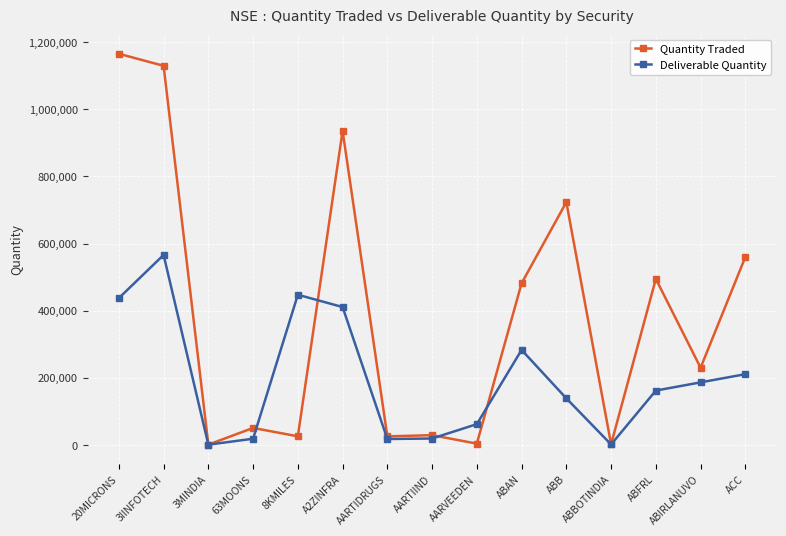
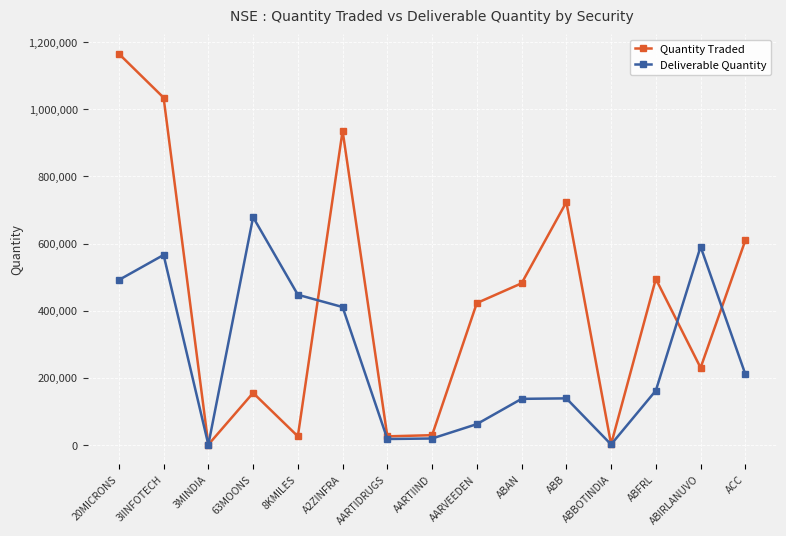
Deliverable Quantity, 20MICRONS: 440,000 -> 490,000
Quantity Traded, 3IINFOTECH: 1,130,000 -> 1,030,000
Quantity Traded, 63MOONS: 50,000 -> 150,000
Deliverable Quantity, 63MOONS: 20,000 -> 680,000
Quantity Traded, AARVEEDEN: 0 -> 420,000
Deliverable Quantity, ABAN: 280,000 -> 140,000
Deliverable Quantity, ABIRLANUVO: 190,000 -> 590,000
Quantity Traded, ACC: 560,000 -> 610,000
